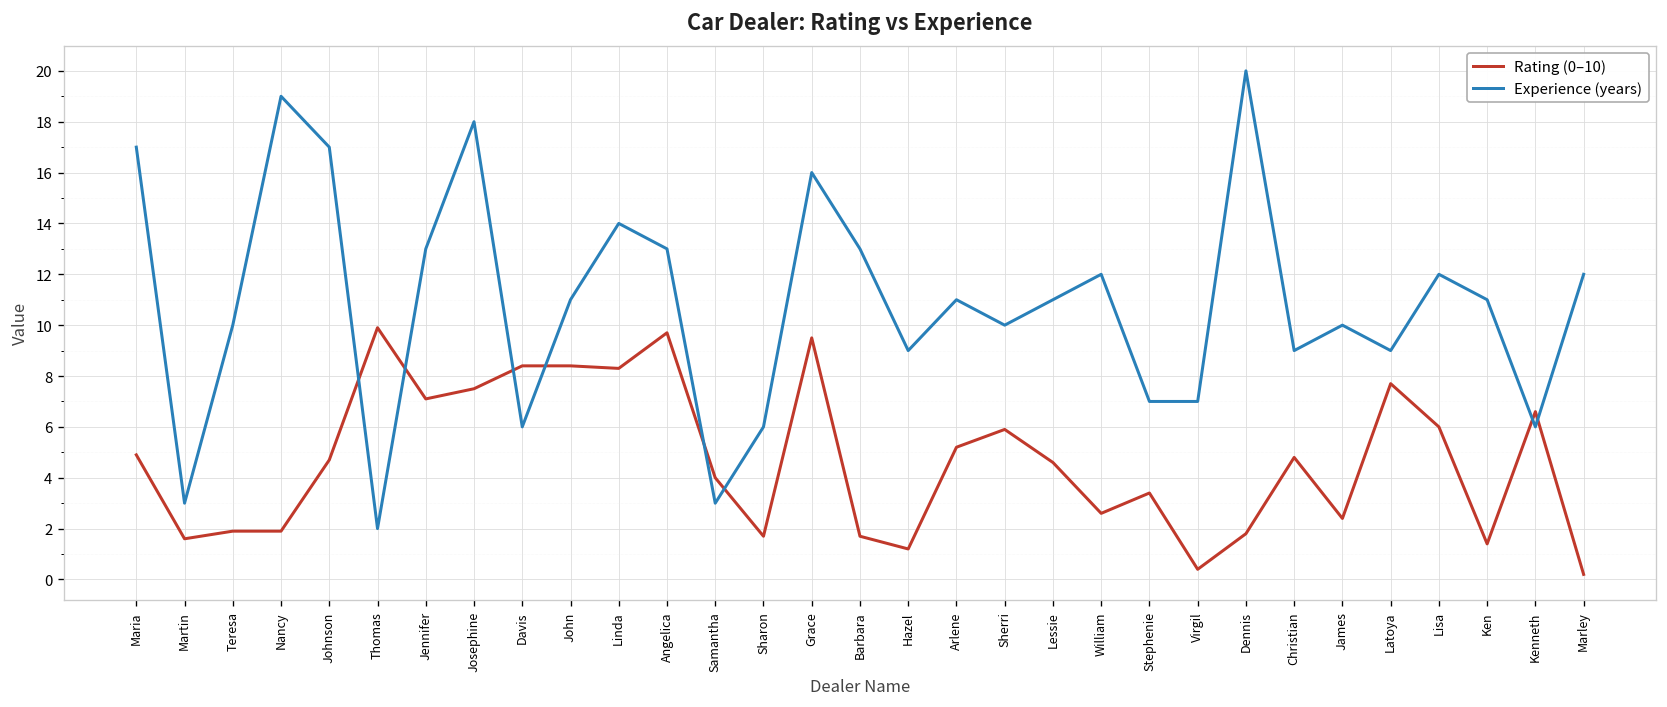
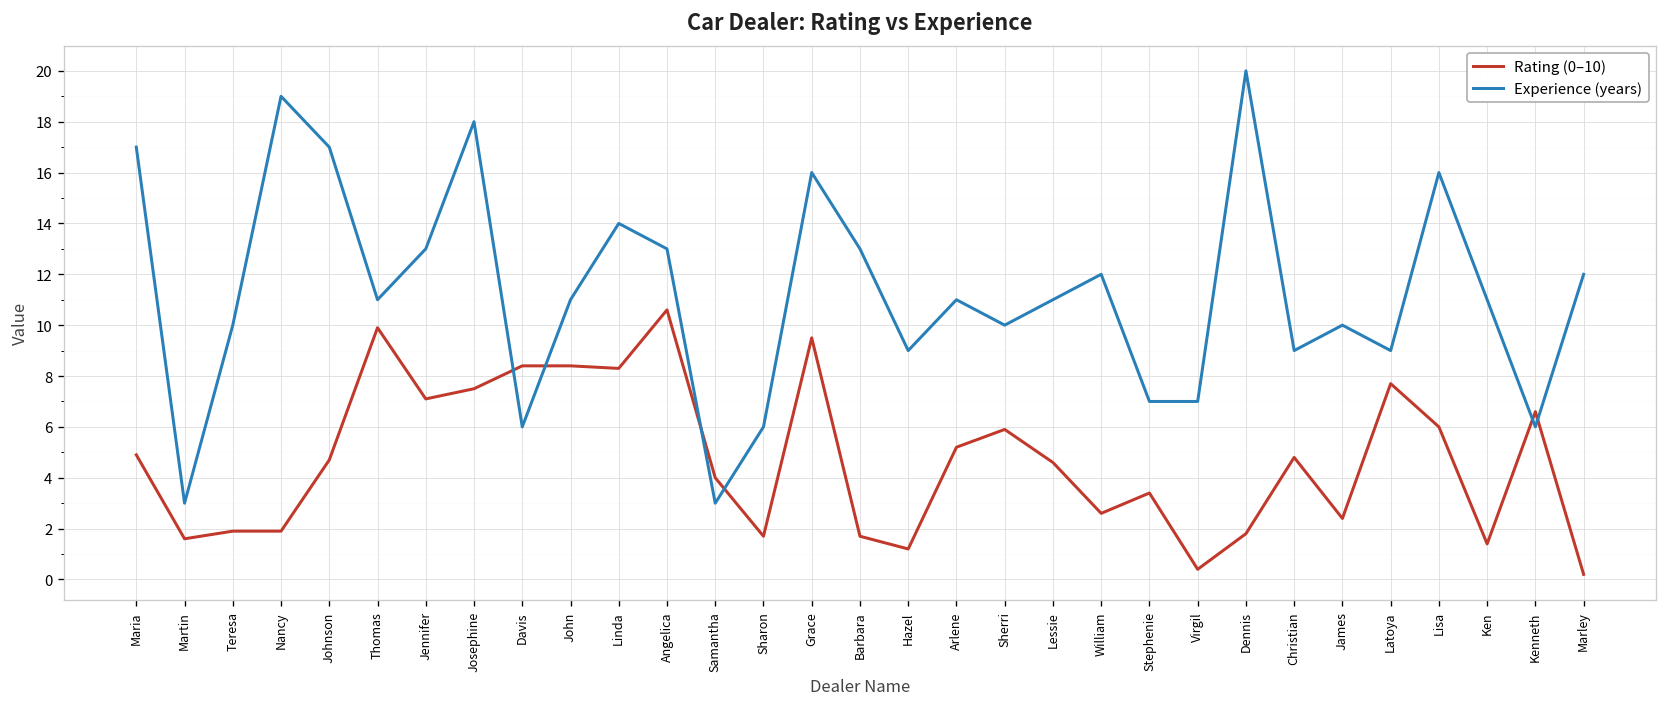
Experience (years), Thomas: 2 -> 11
Rating (0–10), Angelica: 9.7 -> 10.6
Experience (years), Lisa: 12 -> 16
